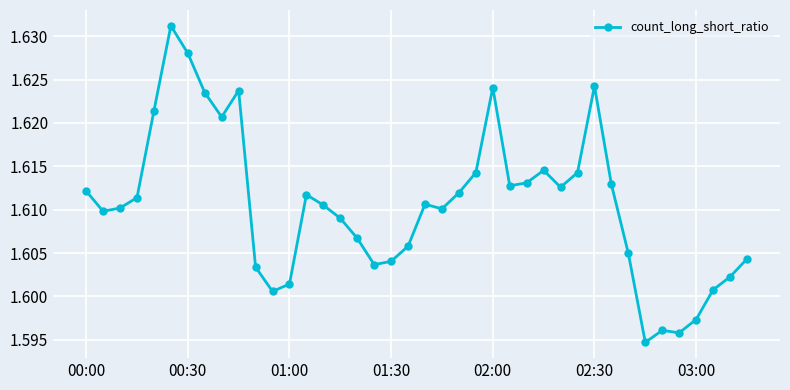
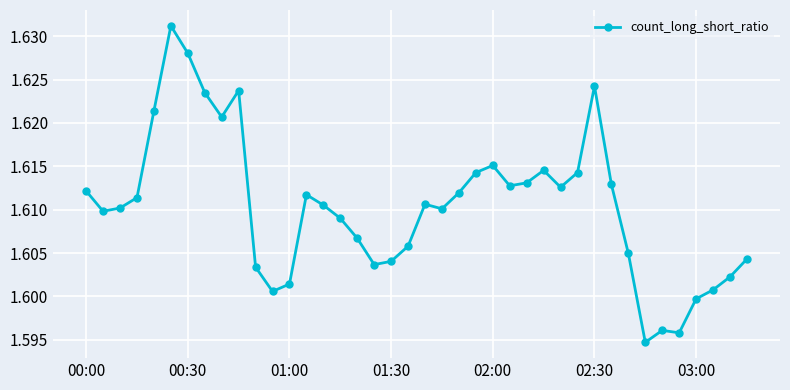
02:00: 1.624 -> 1.615
03:00: 1.597 -> 1.600
